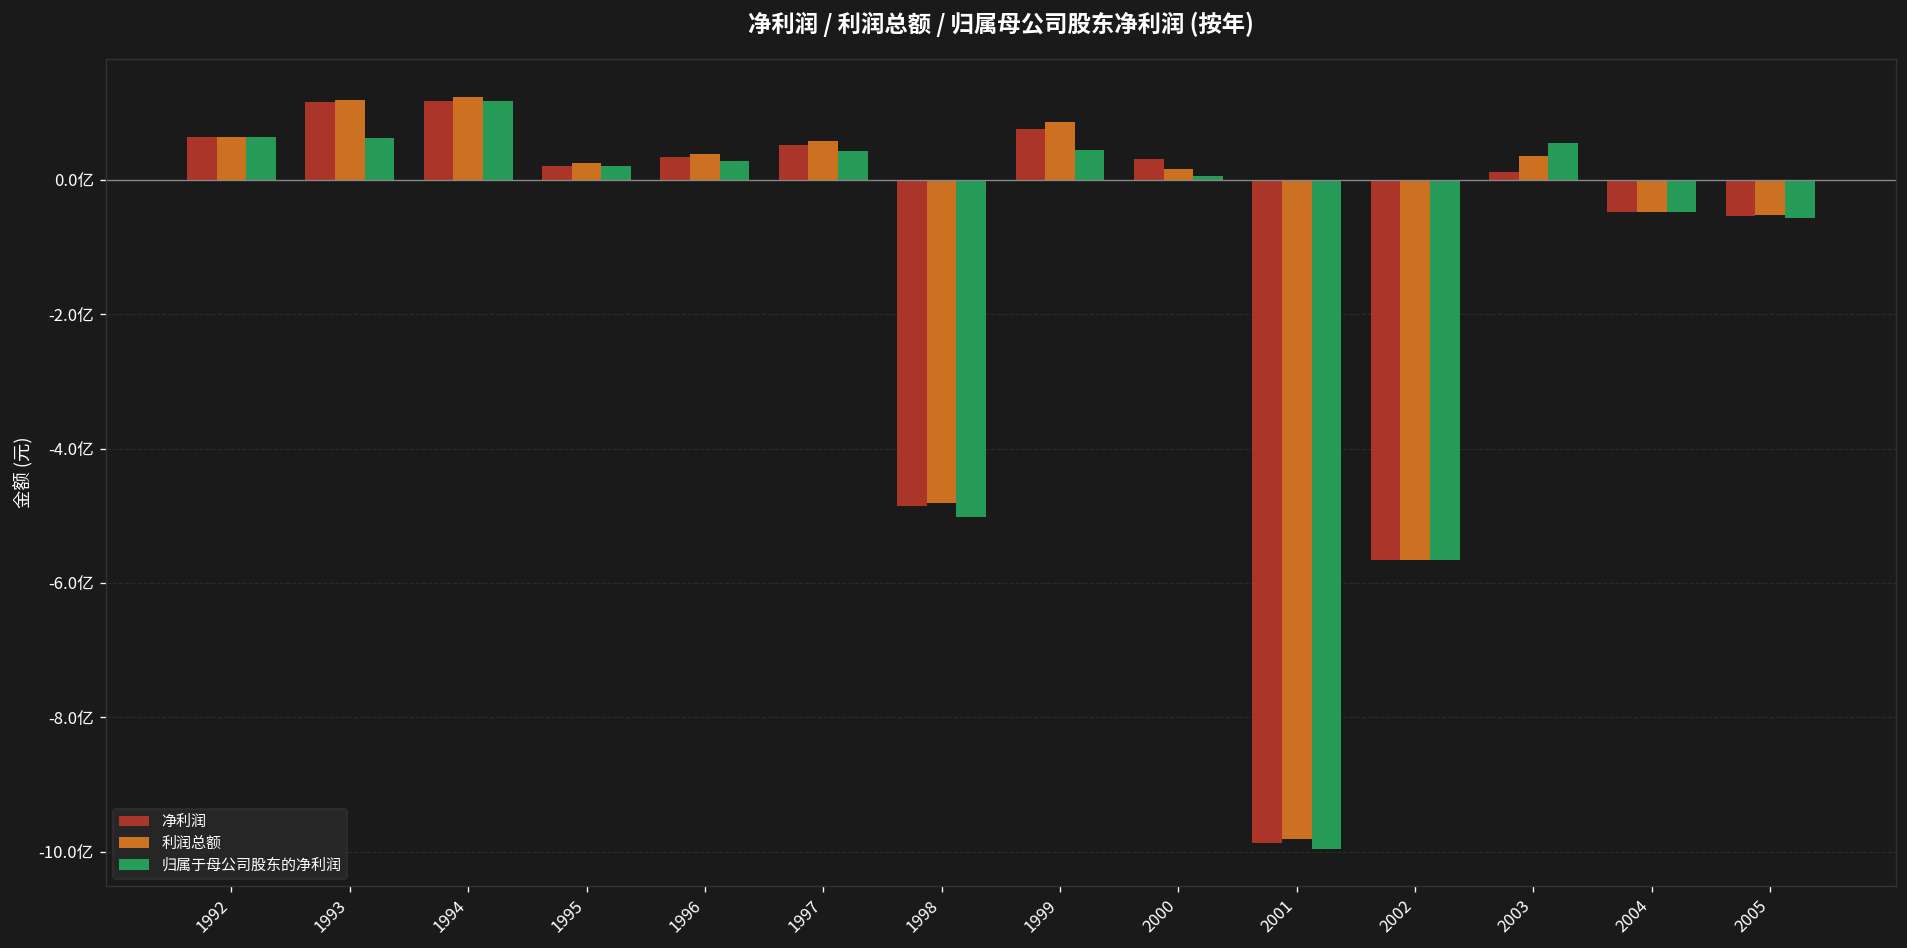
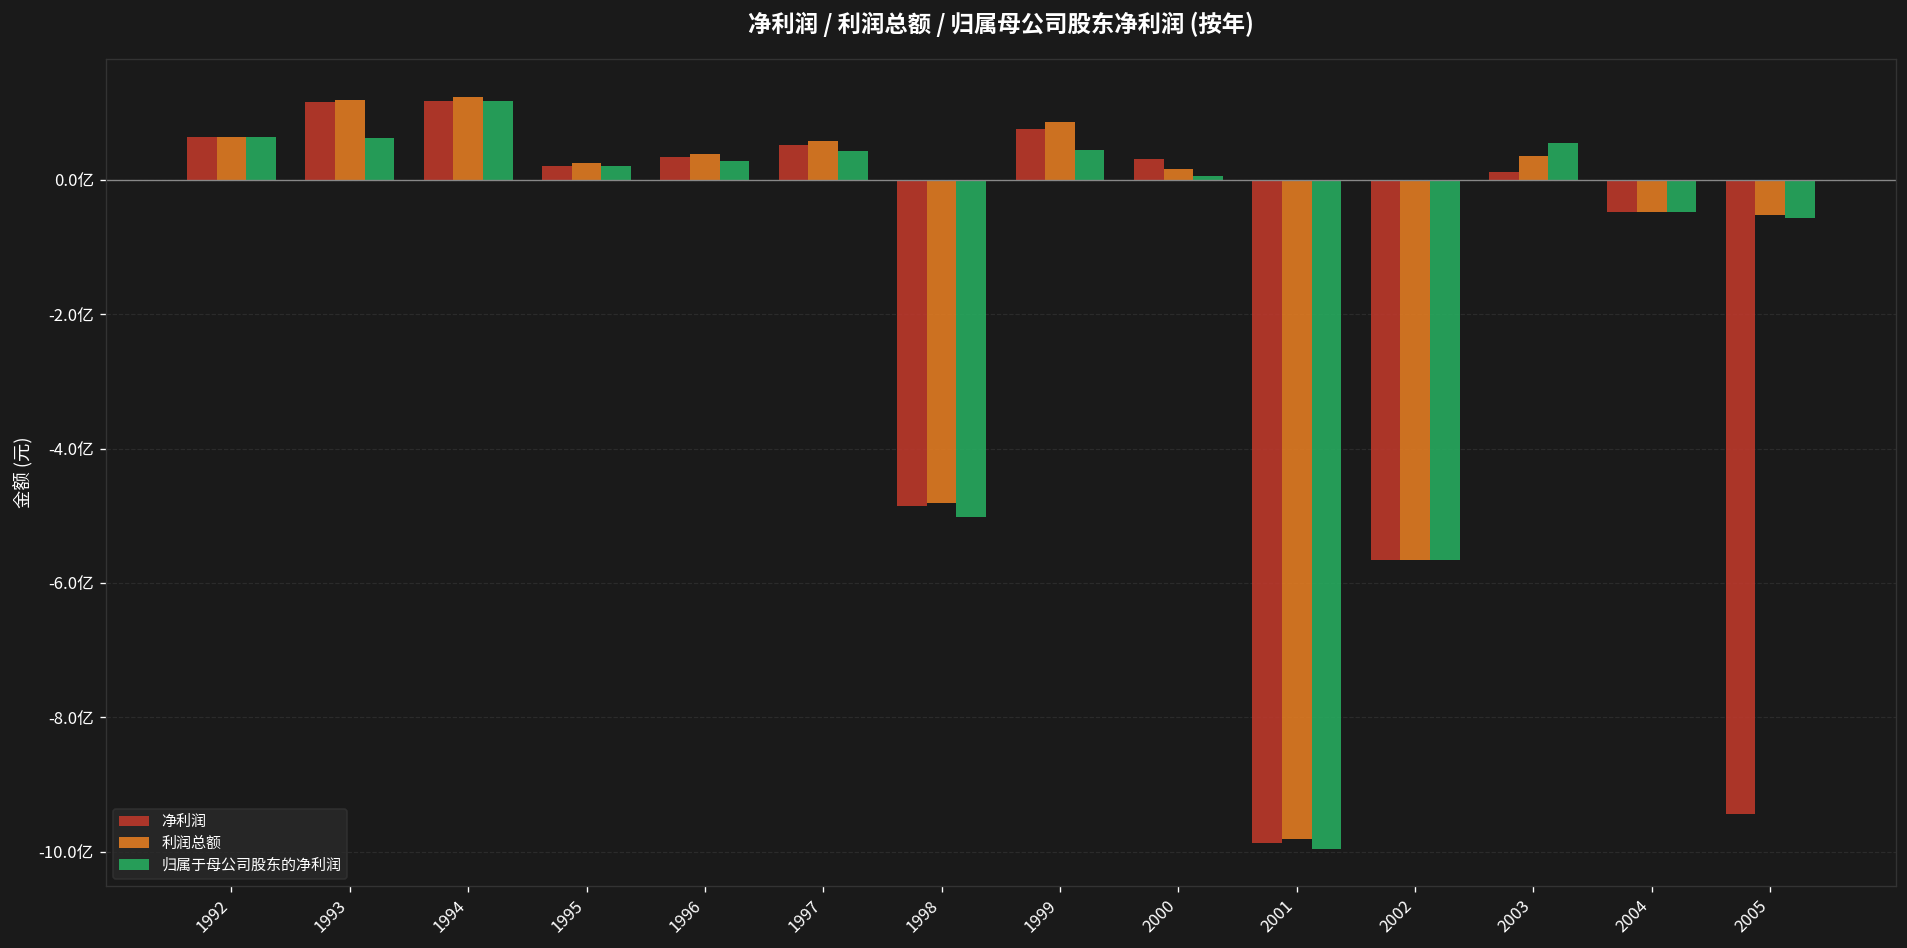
净利润, 2005: -0.5亿 -> -9.4亿
